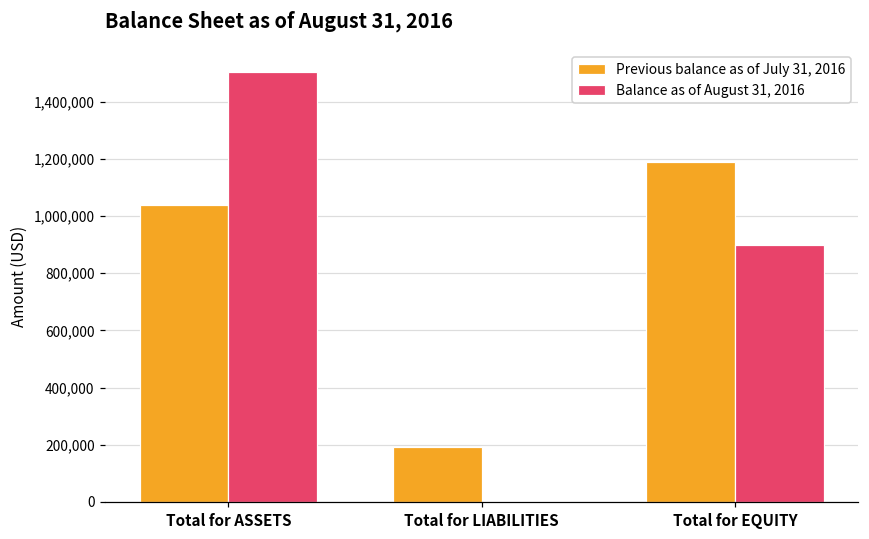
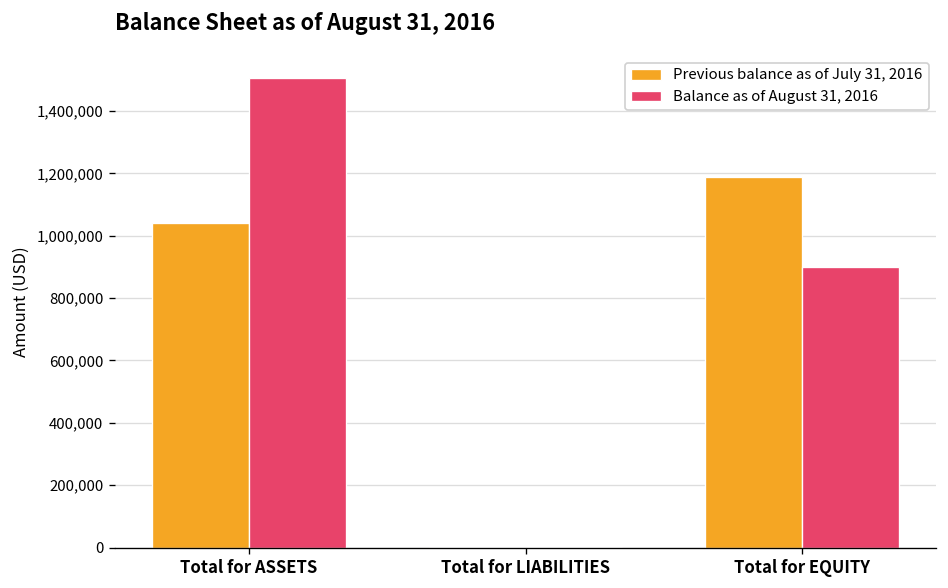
Previous balance as of July 31, 2016, Total for LIABILITIES: 190,000 -> 0
